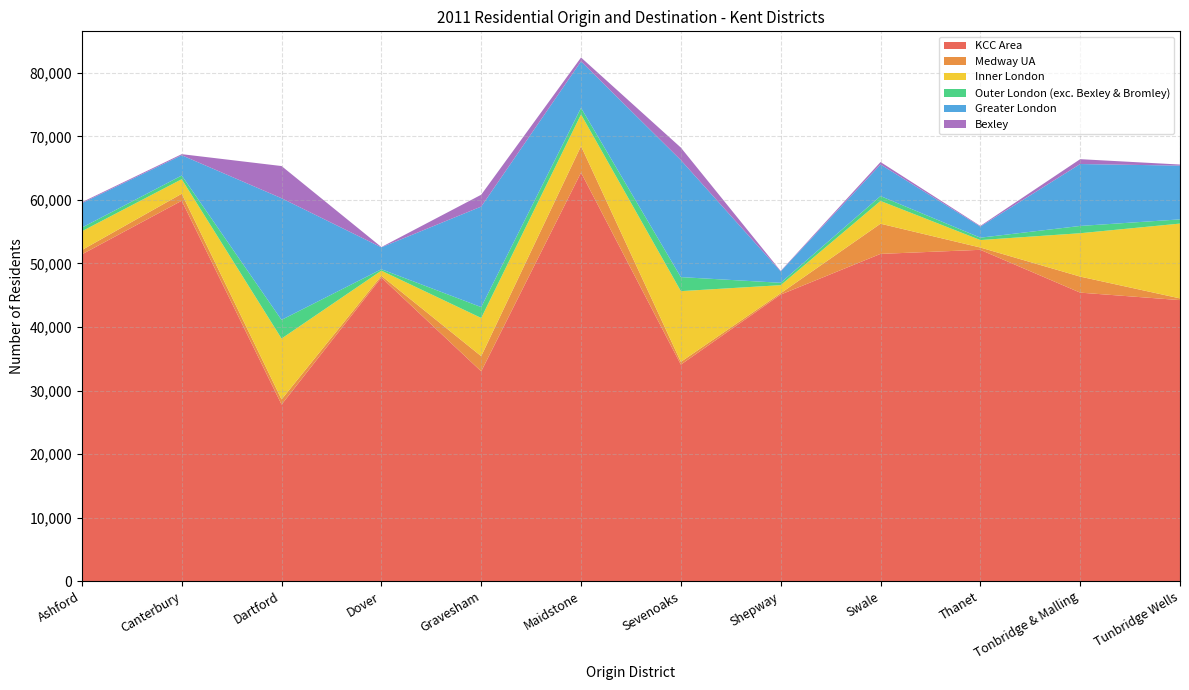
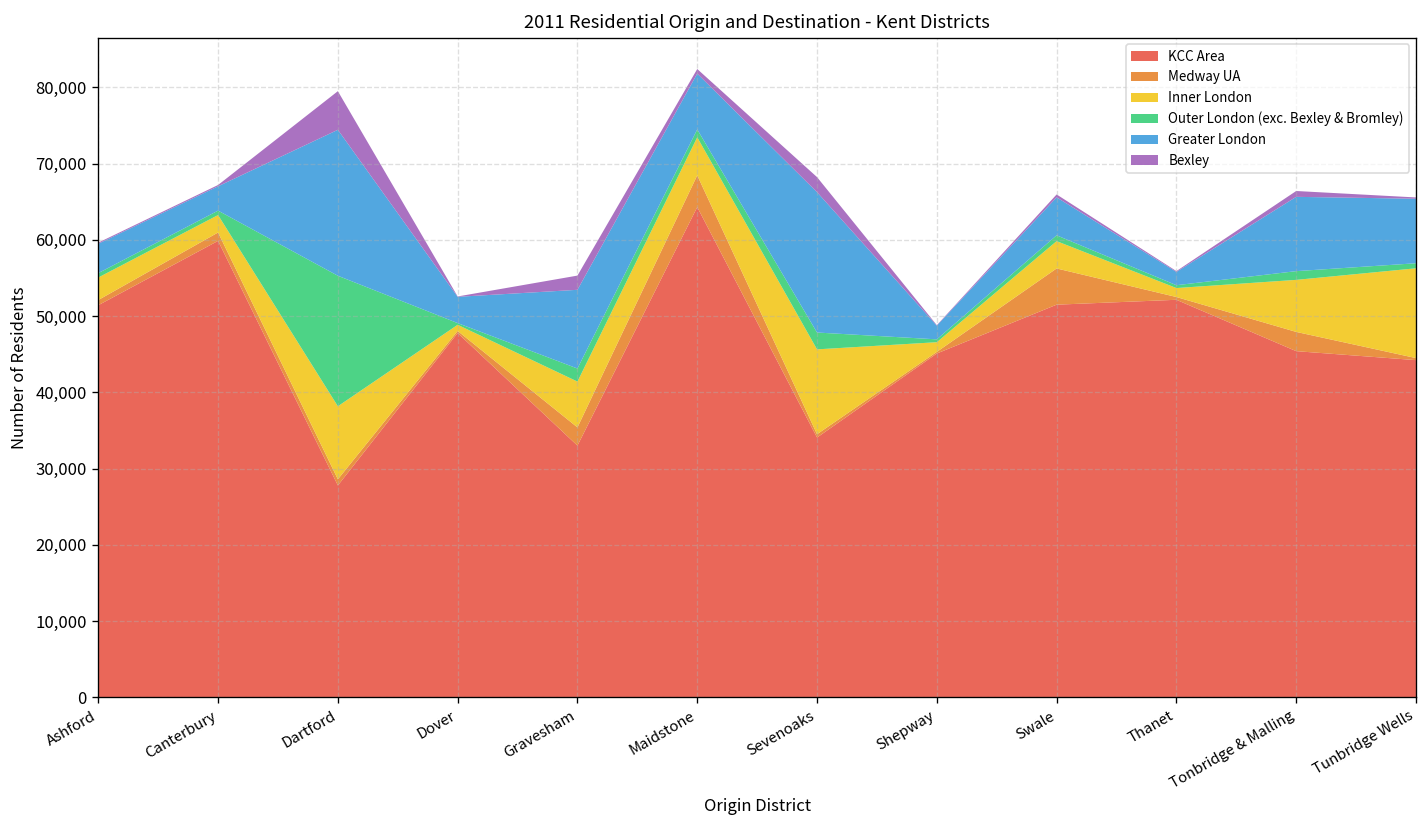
Outer London (exc. Bexley & Bromley), Dartford: 3,000 -> 17,000
Greater London, Gravesham: 16,000 -> 10,000
